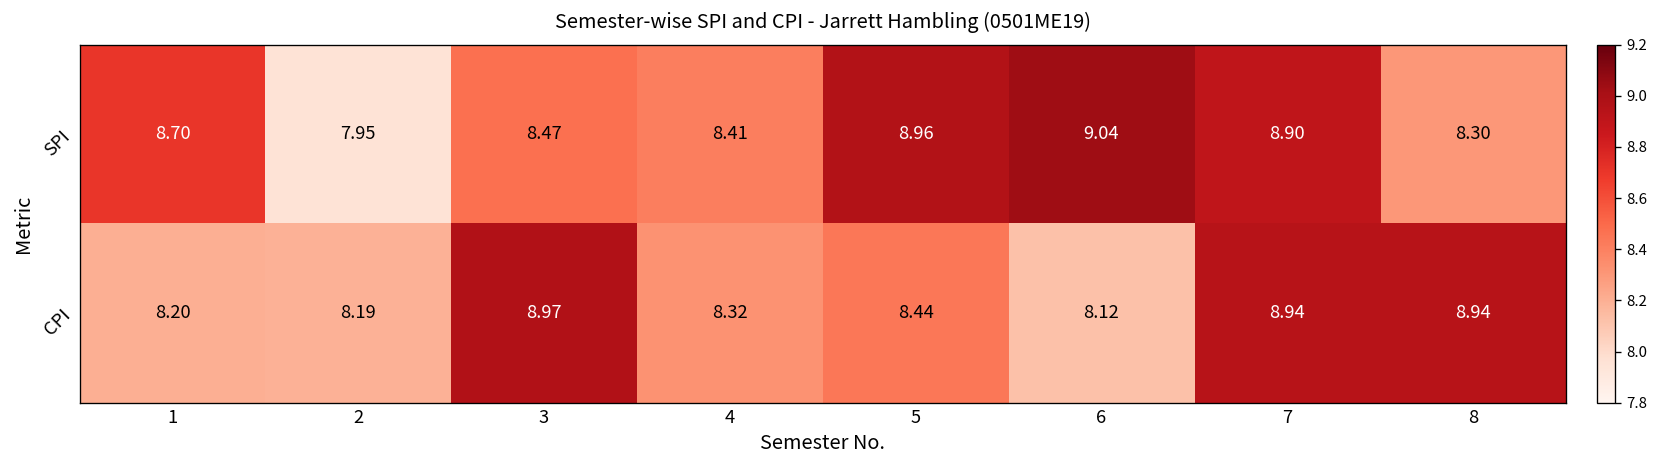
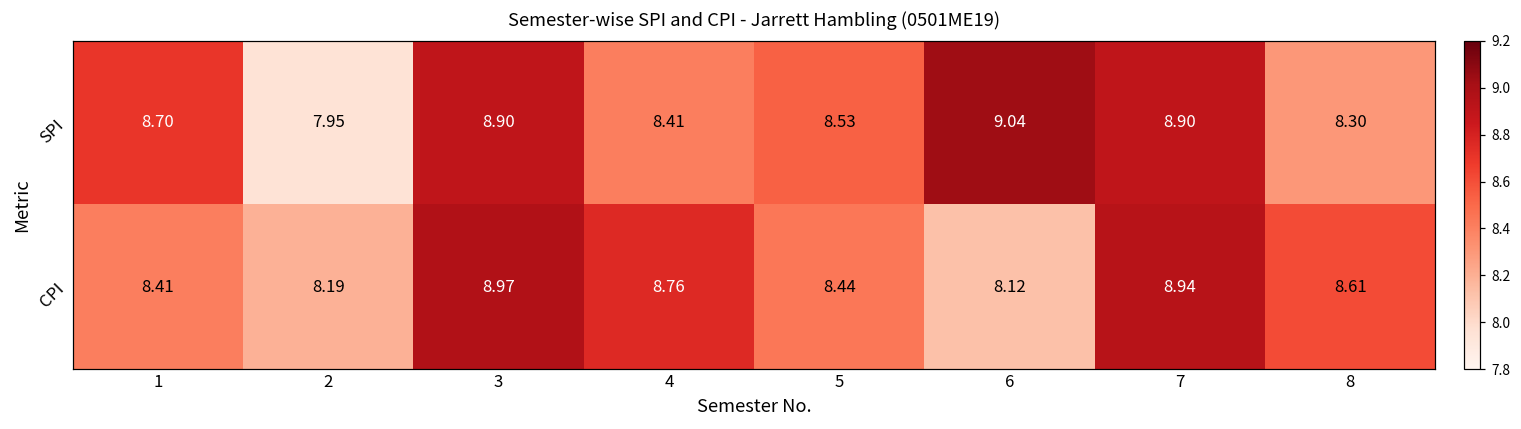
SPI, 3: 8.47 -> 8.90
SPI, 5: 8.96 -> 8.53
CPI, 1: 8.20 -> 8.41
CPI, 4: 8.32 -> 8.76
CPI, 8: 8.94 -> 8.61
